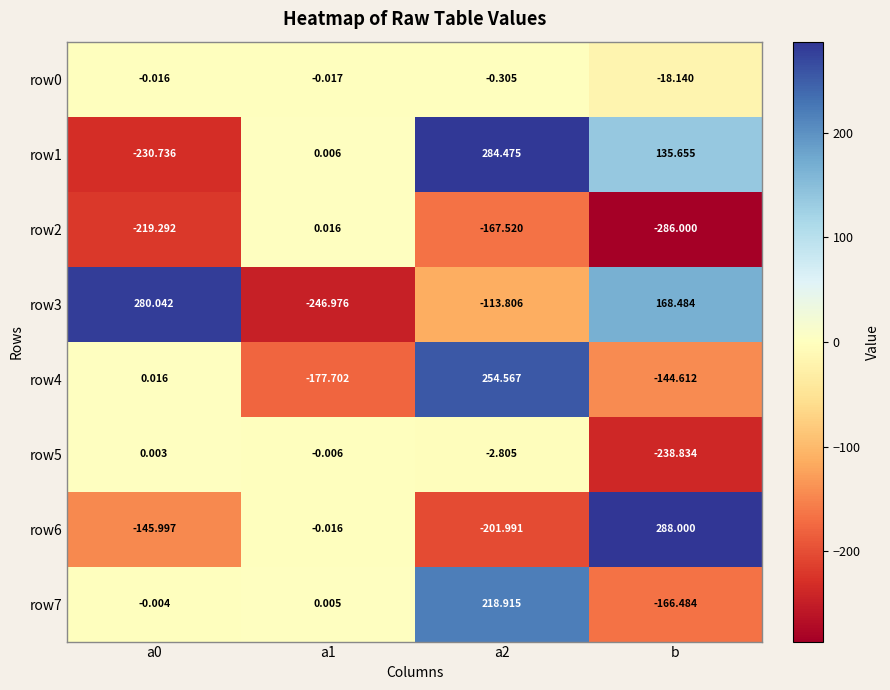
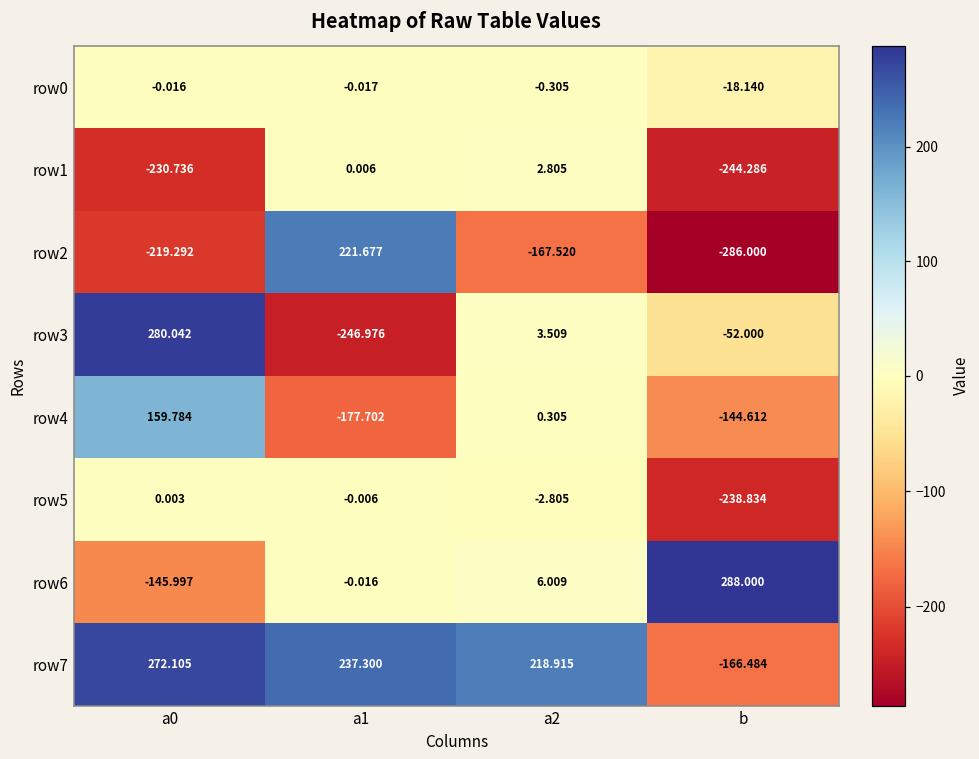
row1, a2: 284.475 -> 2.805
row1, b: 135.655 -> -244.286
row2, a1: 0.016 -> 221.677
row3, a2: -113.806 -> 3.509
row3, b: 168.484 -> -52.000
row4, a0: 0.016 -> 159.784
row4, a2: 254.567 -> 0.305
row6, a2: -201.991 -> 6.009
row7, a0: -0.004 -> 272.105
row7, a1: 0.005 -> 237.300
